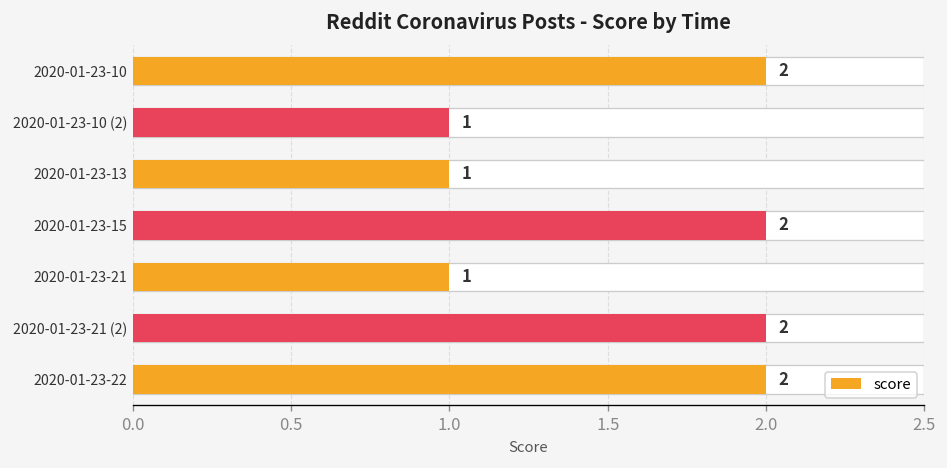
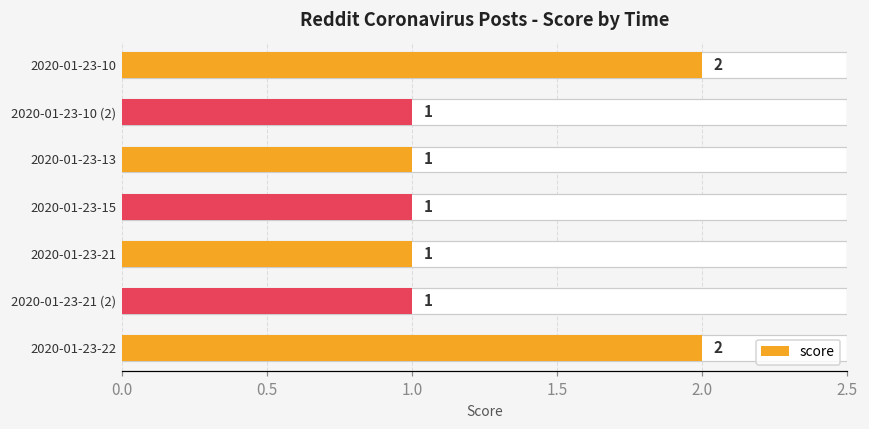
score, 2020-01-23-15: 2 -> 1
score, 2020-01-23-21 (2): 2 -> 1
